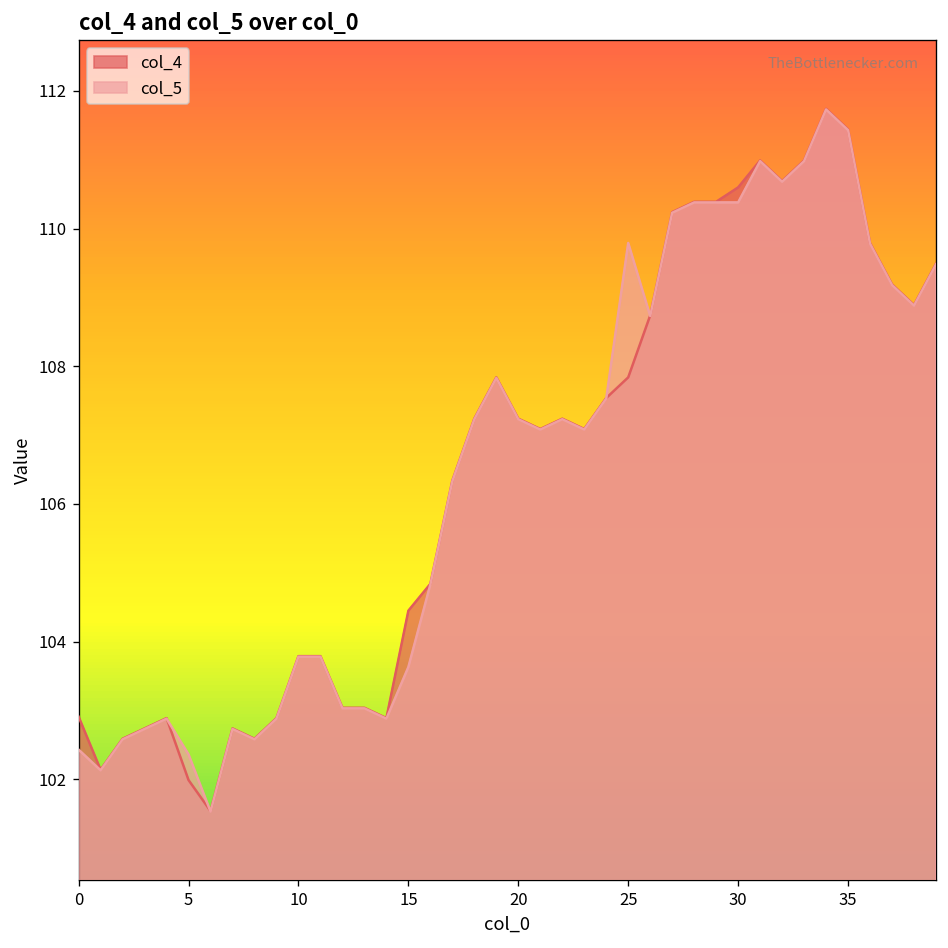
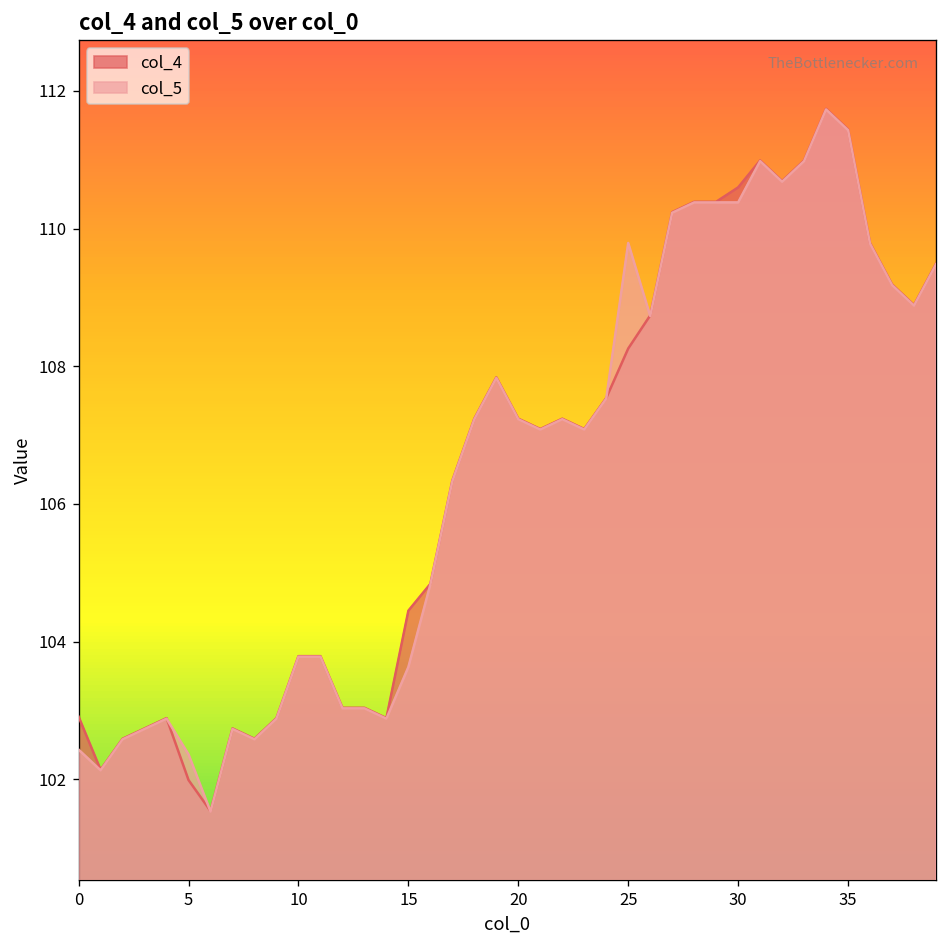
col_4, 25: 107.8 -> 108.3
